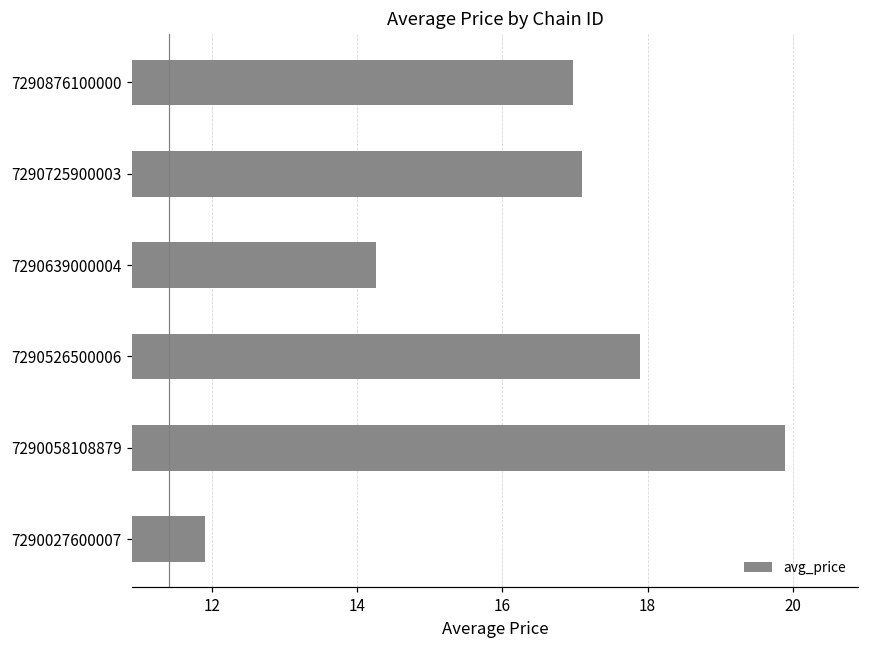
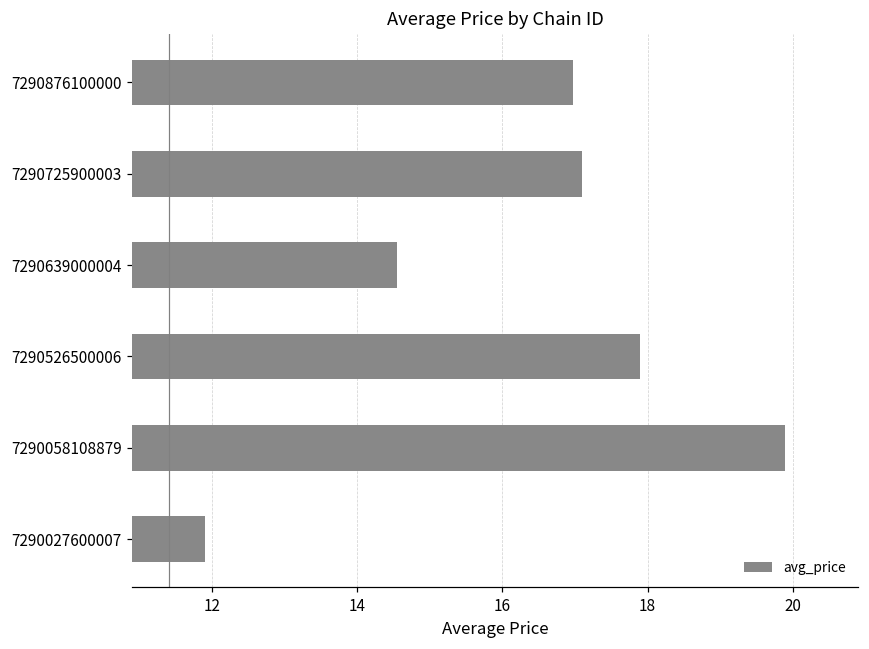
7290639000004: 14.3 -> 14.5
